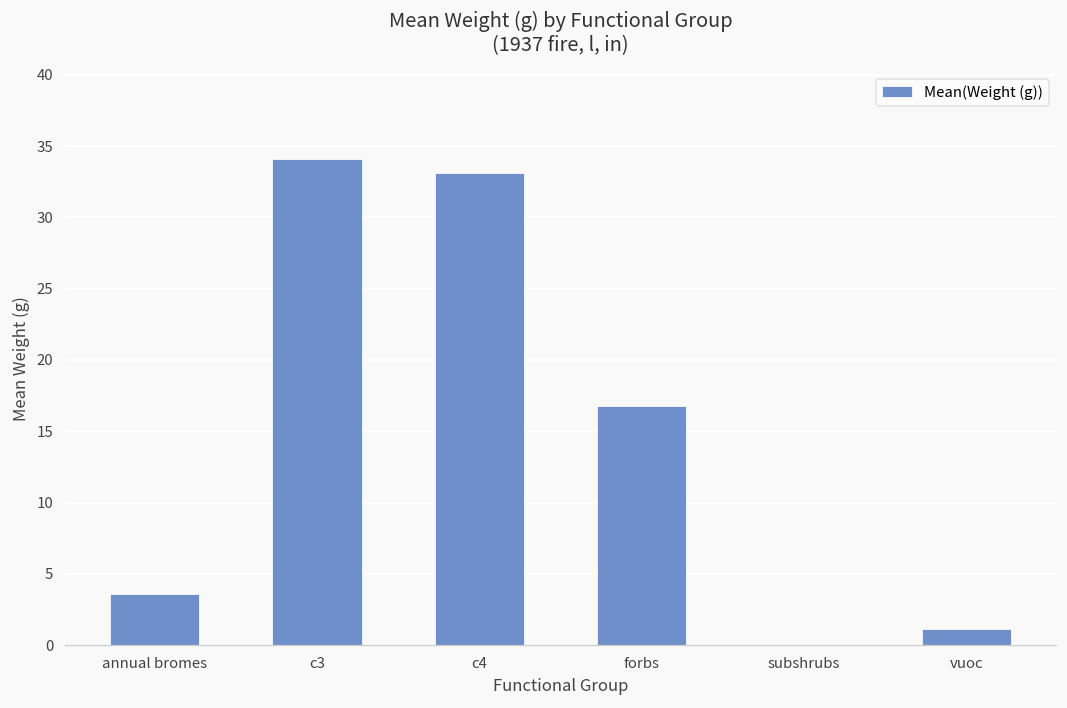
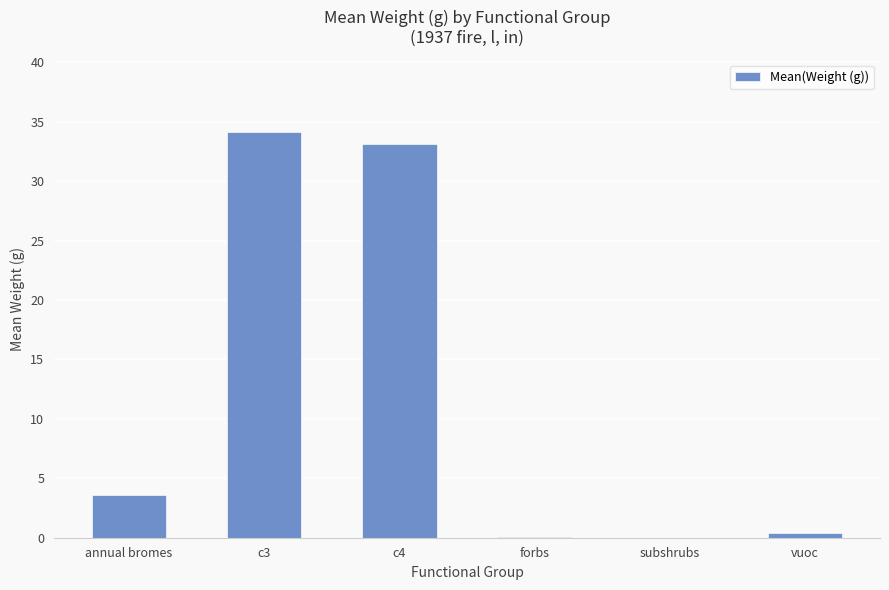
forbs: 16.8 -> 0.1
vuoc: 1.1 -> 0.4
